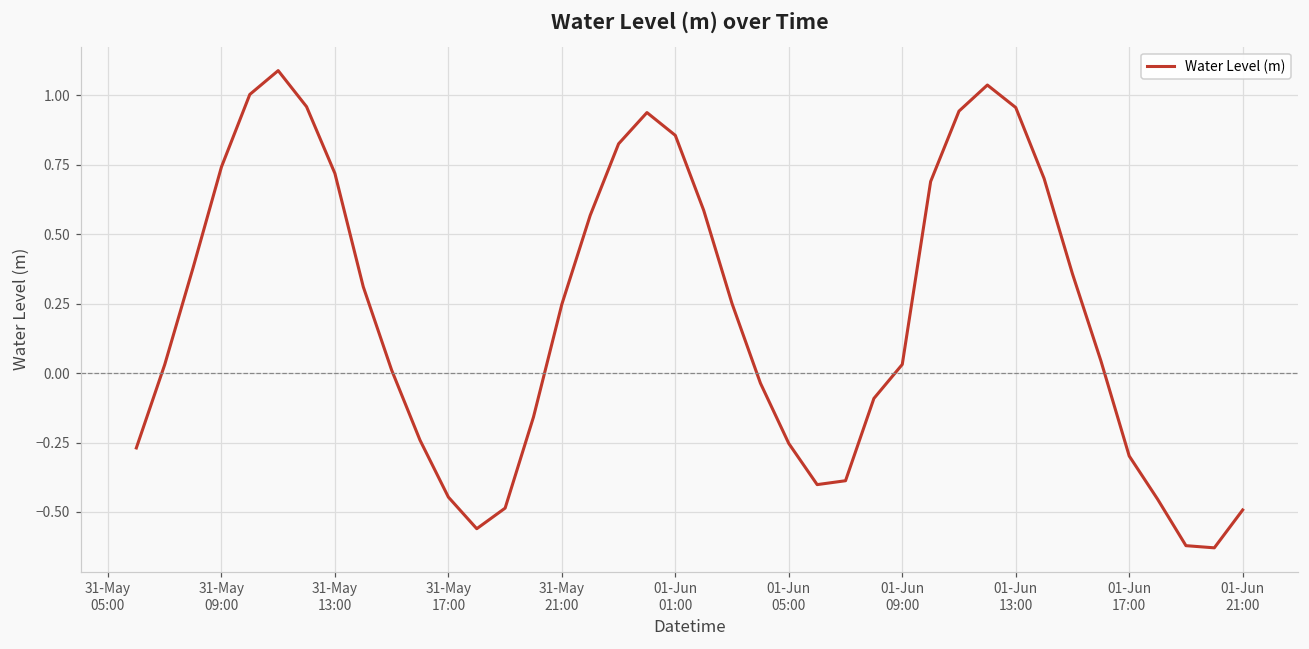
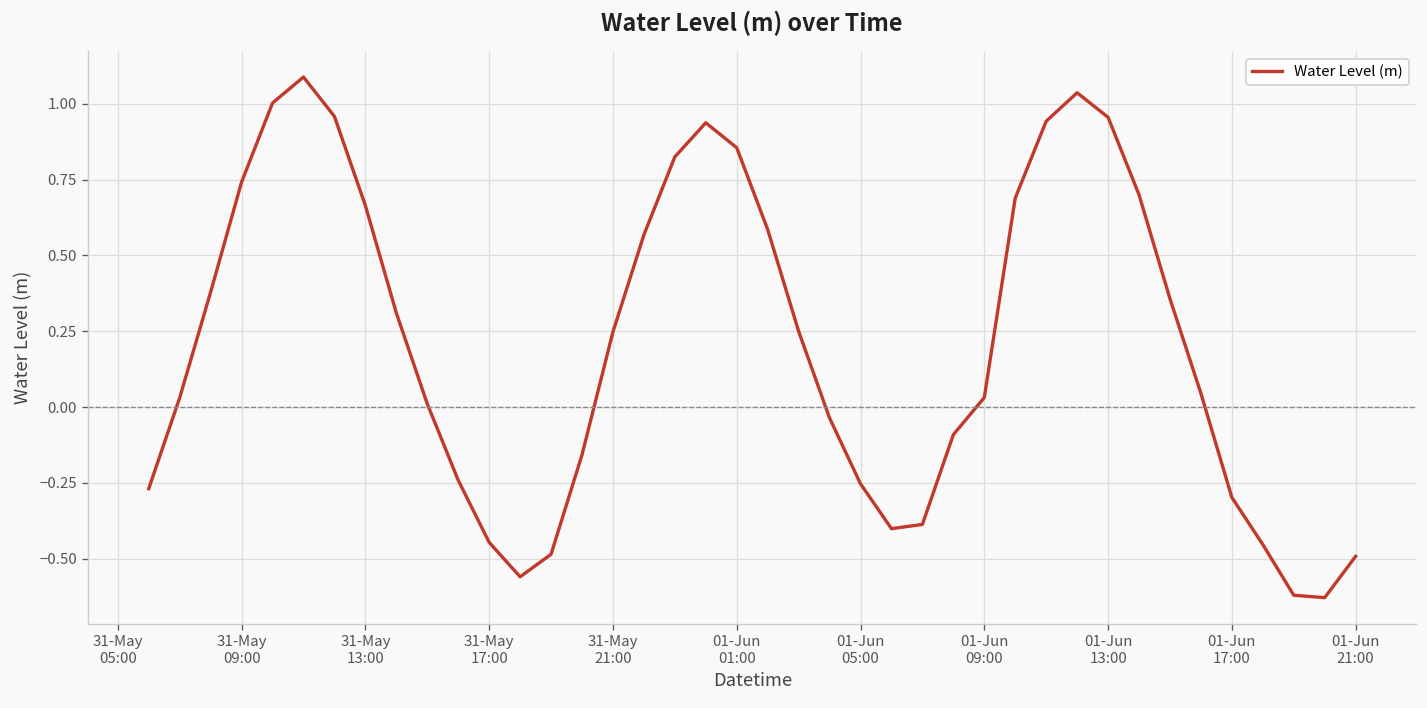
31-May 13:00: 0.72 -> 0.66
